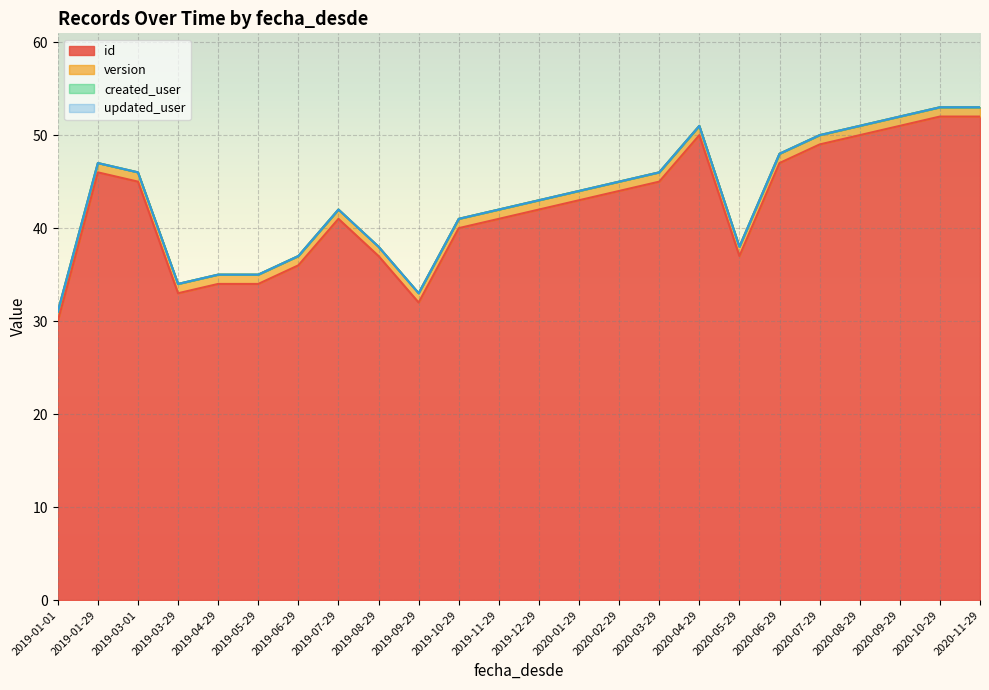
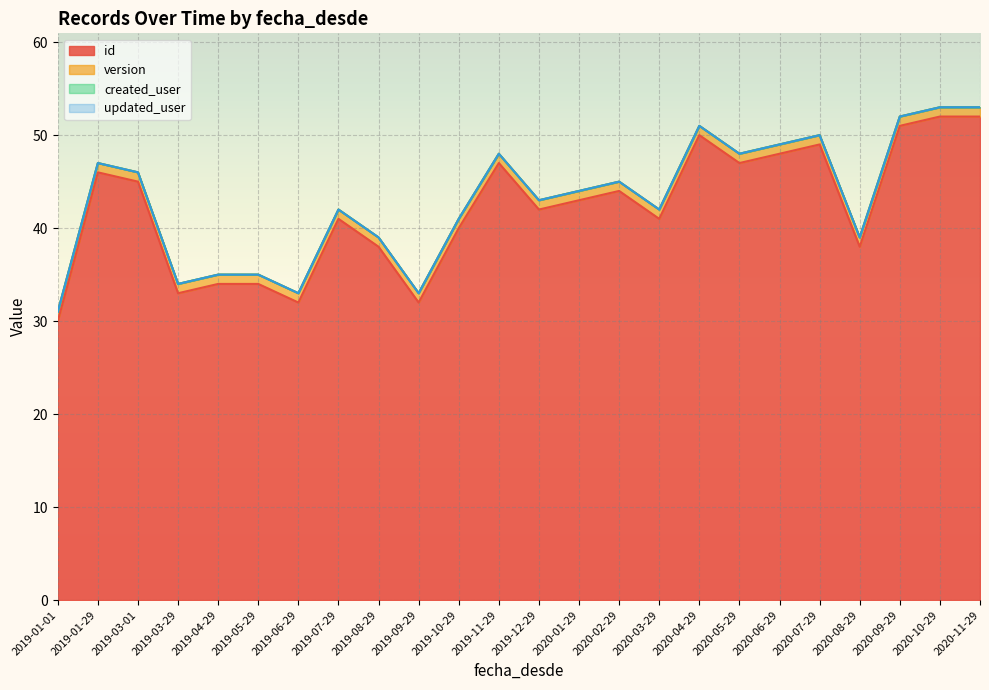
id, 2019-06-29: 36 -> 32
id, 2019-08-29: 37 -> 38
id, 2019-11-29: 41 -> 47
id, 2020-03-29: 45 -> 41
id, 2020-05-29: 37 -> 47
id, 2020-06-29: 47 -> 48
id, 2020-08-29: 50 -> 38
